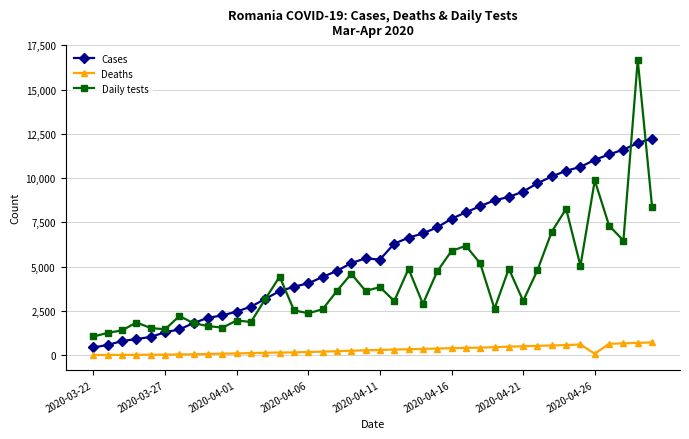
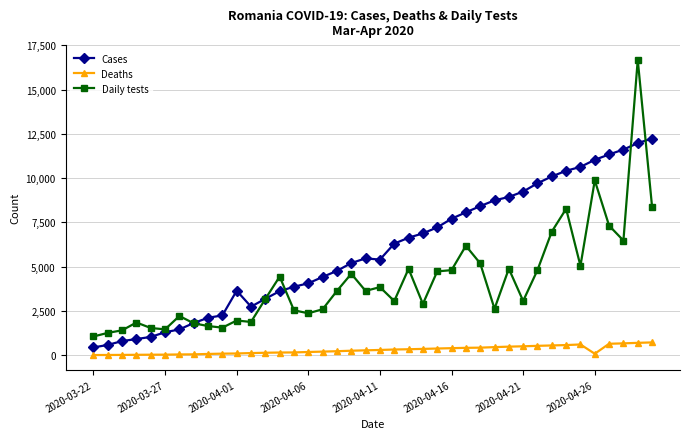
Cases, 2020-04-01: 2,500 -> 3,600
Daily tests, 2020-04-16: 5,900 -> 4,800
